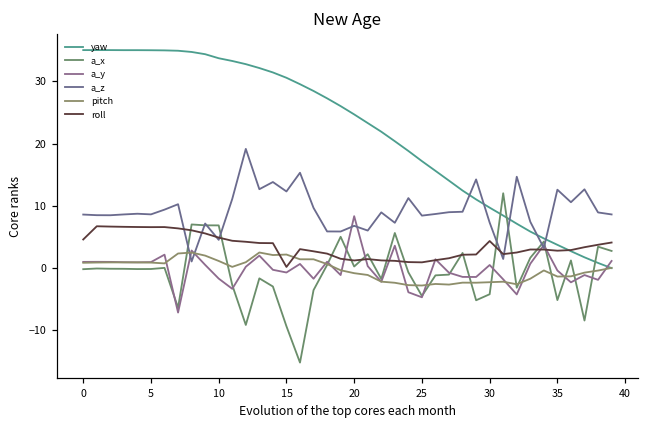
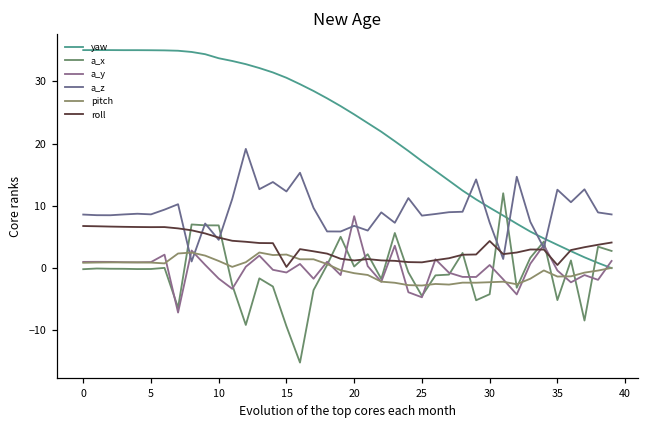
roll, 0: 5 -> 7
roll, 35: 3 -> 1
